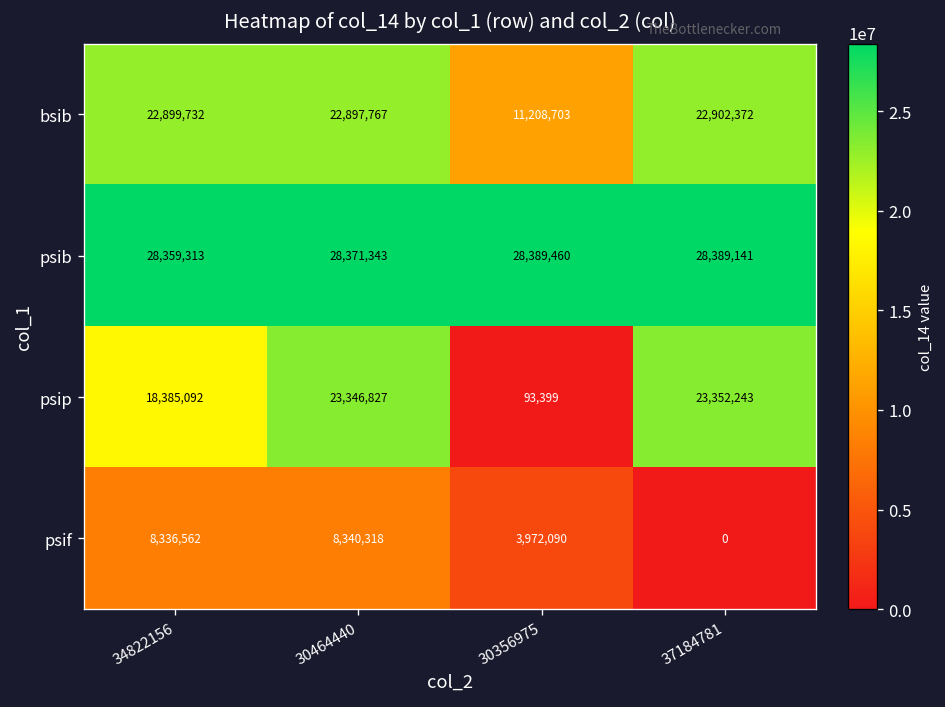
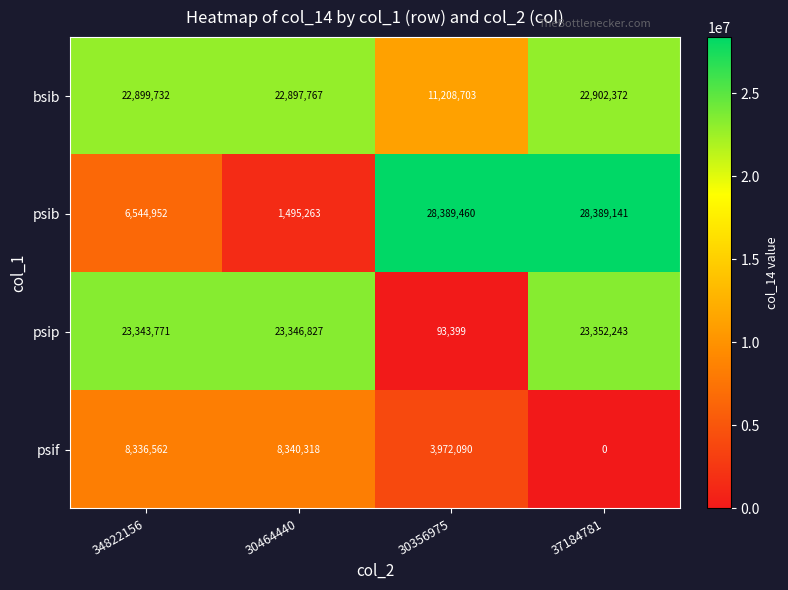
psib, 34822156: 28,359,313 -> 6,544,952
psib, 30464440: 28,371,343 -> 1,495,263
psip, 34822156: 18,385,092 -> 23,343,771
